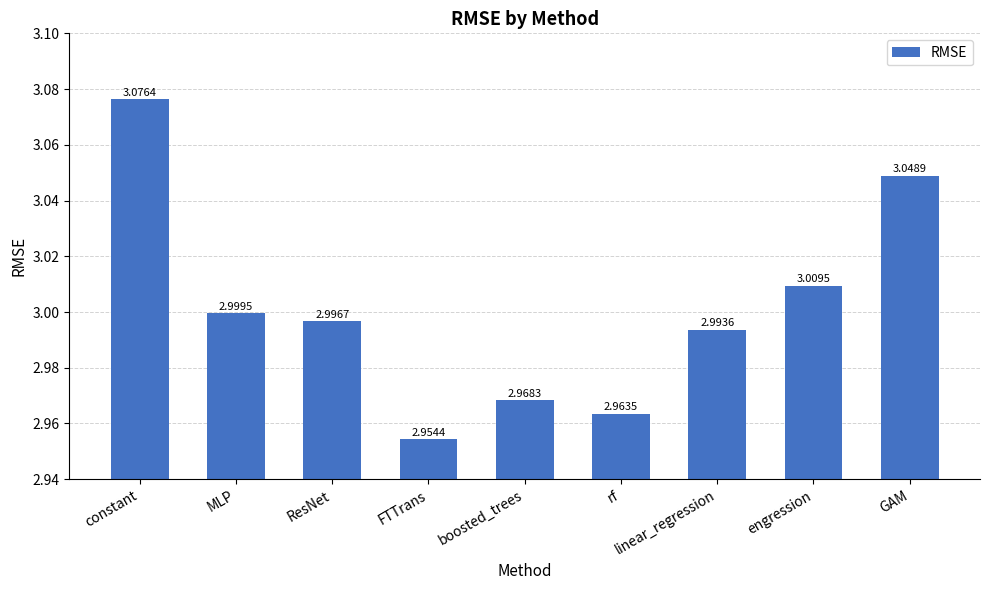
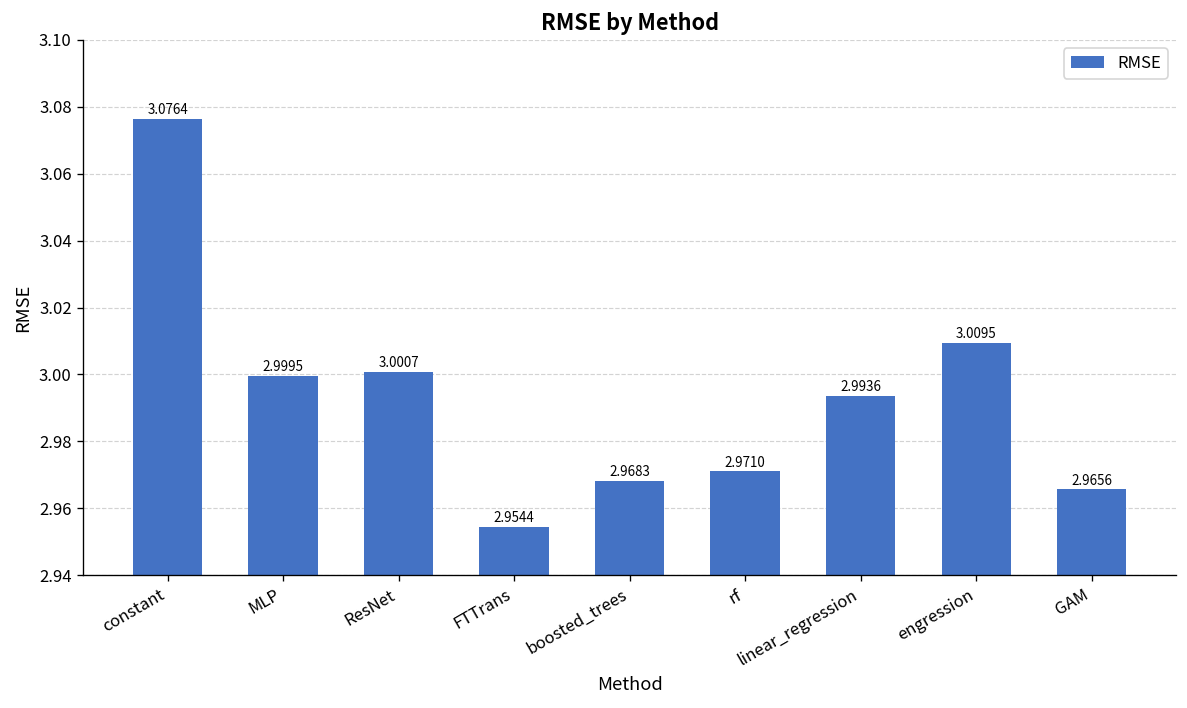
ResNet: 2.9967 -> 3.0007
rf: 2.9635 -> 2.9710
GAM: 3.0489 -> 2.9656
